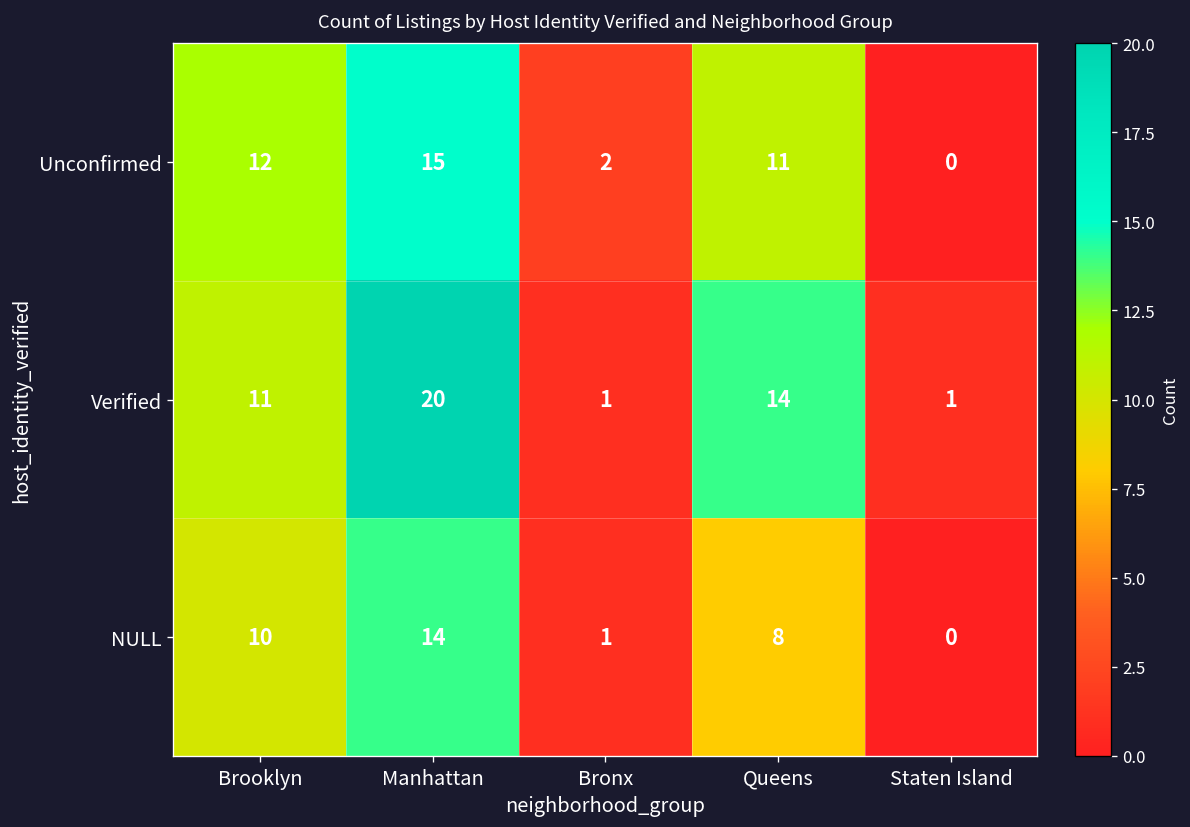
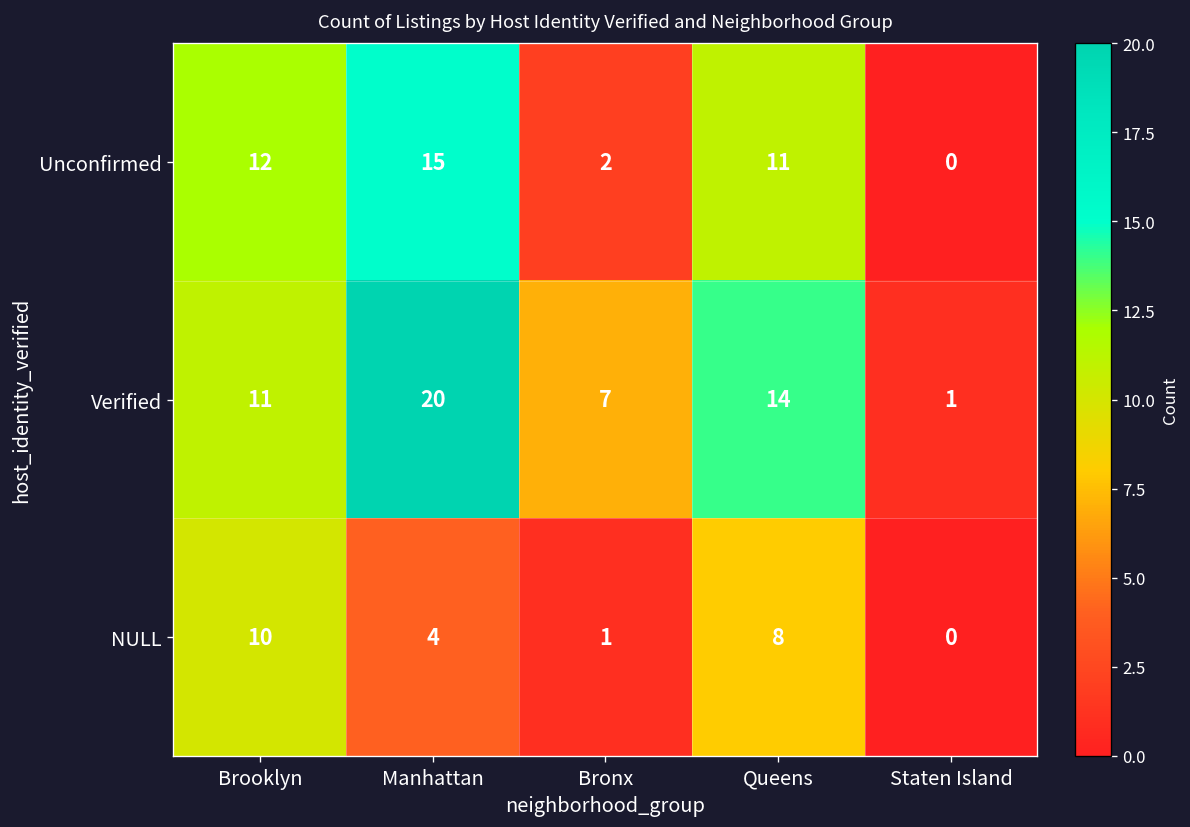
Verified, Bronx: 1 -> 7
NULL, Manhattan: 14 -> 4
